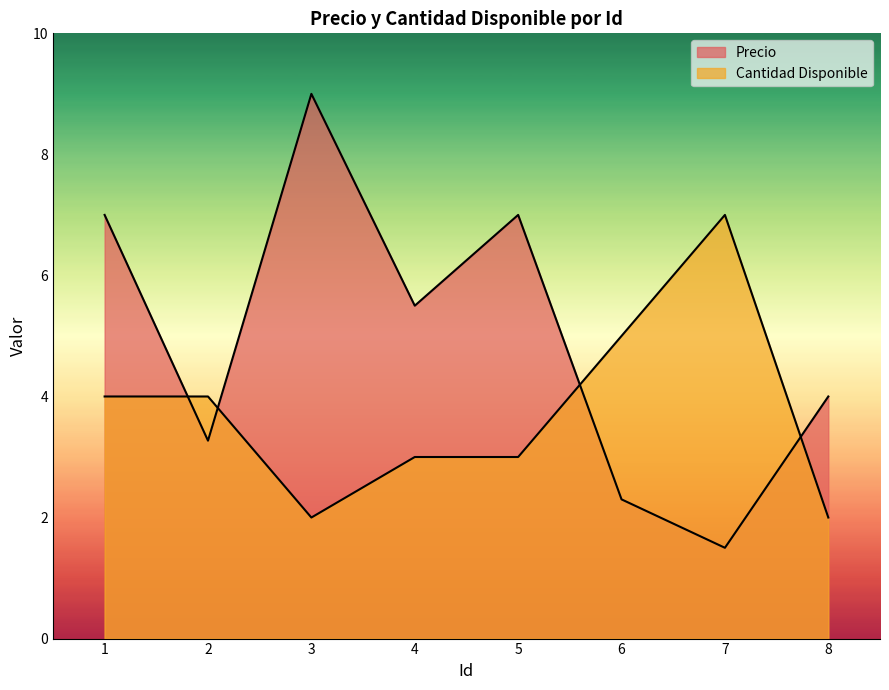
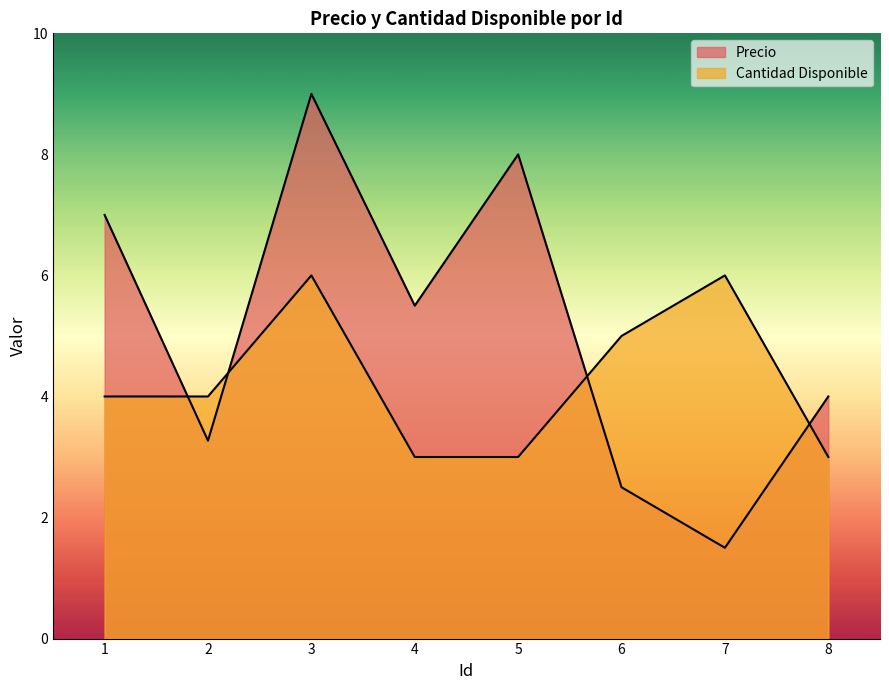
Cantidad Disponible, 3: 2 -> 6
Precio, 5: 7 -> 8
Precio, 6: 2.3 -> 2.5
Cantidad Disponible, 7: 7 -> 6
Cantidad Disponible, 8: 2 -> 3
